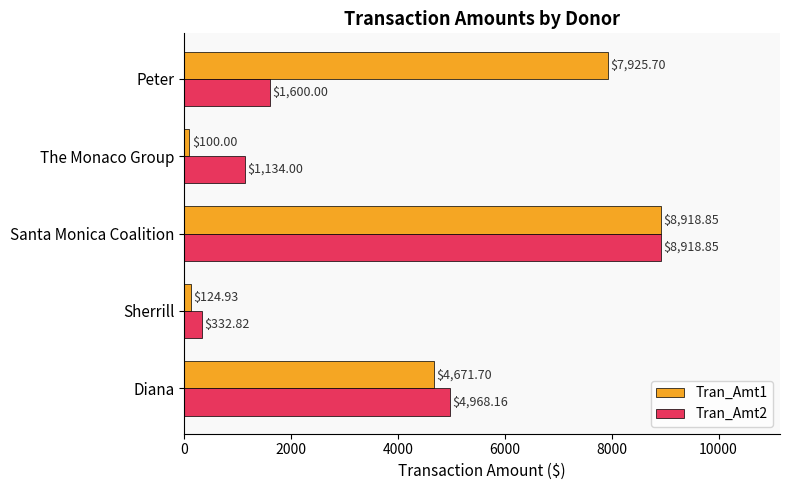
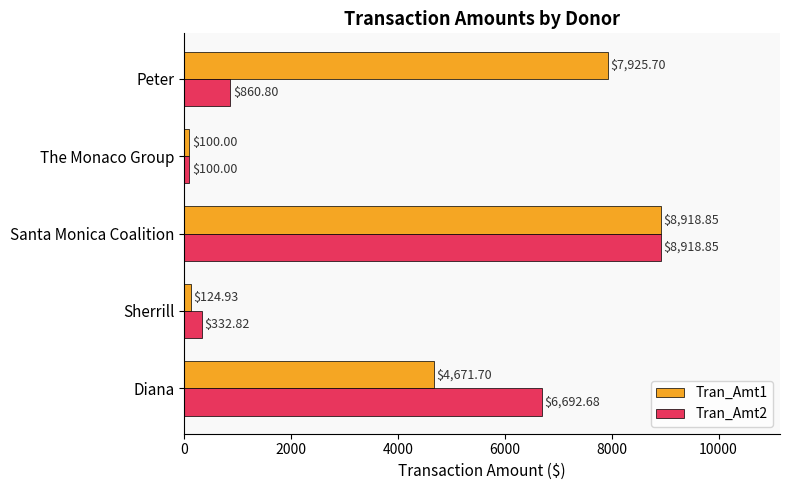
Tran_Amt2, Peter: $1,600.00 -> $860.80
Tran_Amt2, The Monaco Group: $1,134.00 -> $100.00
Tran_Amt2, Diana: $4,968.16 -> $6,692.68
